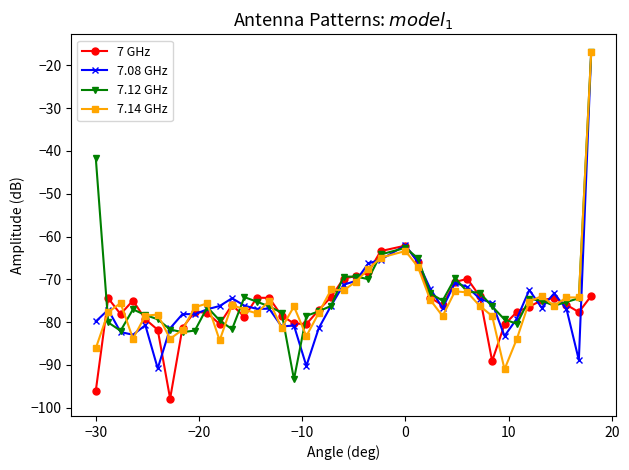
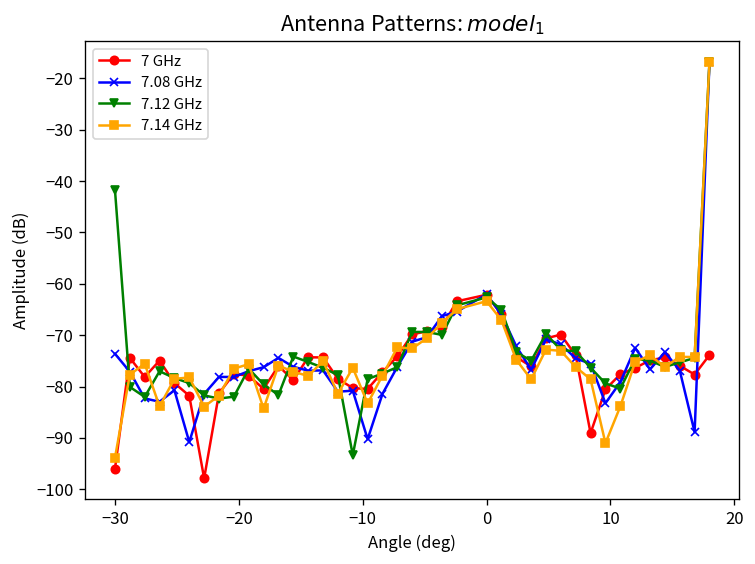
7.08 GHz, −30: -80 -> -74
7.14 GHz, −30: -86 -> -94
